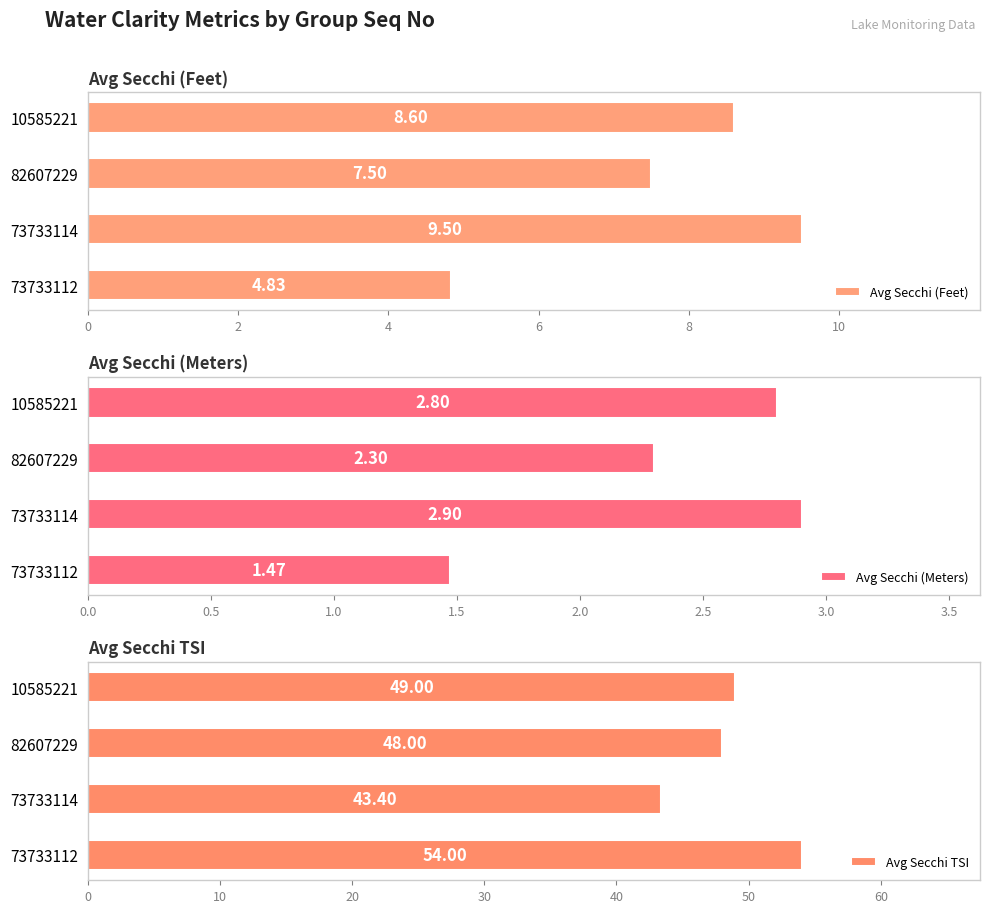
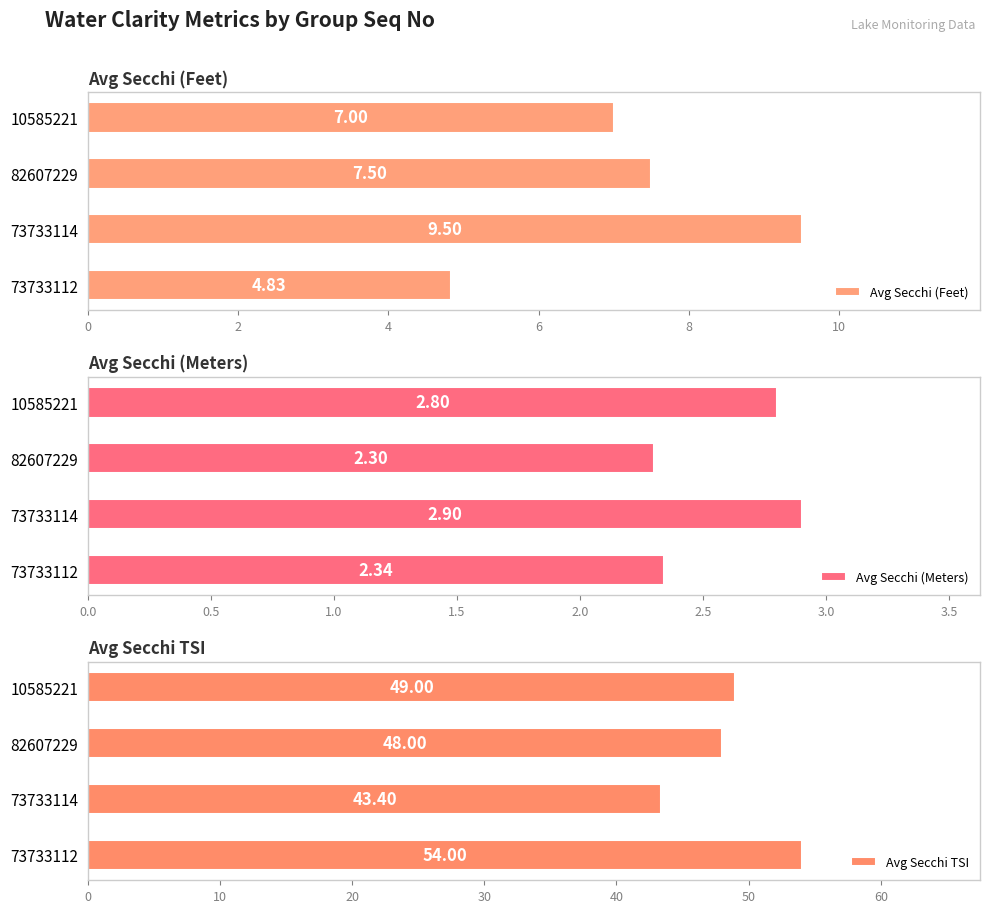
Avg Secchi (Feet), 10585221: 8.60 -> 7.00
Avg Secchi (Meters), 73733112: 1.47 -> 2.34
